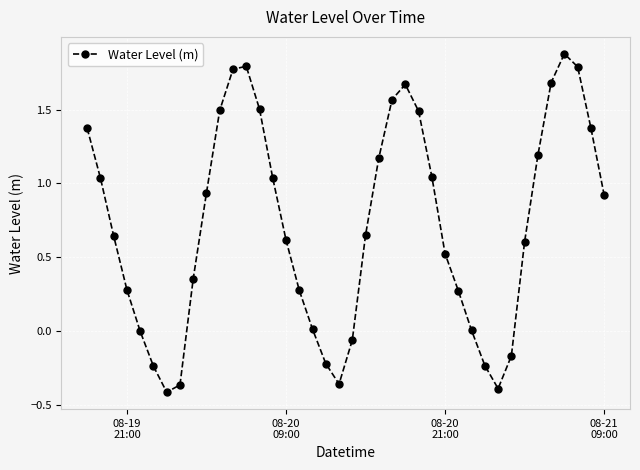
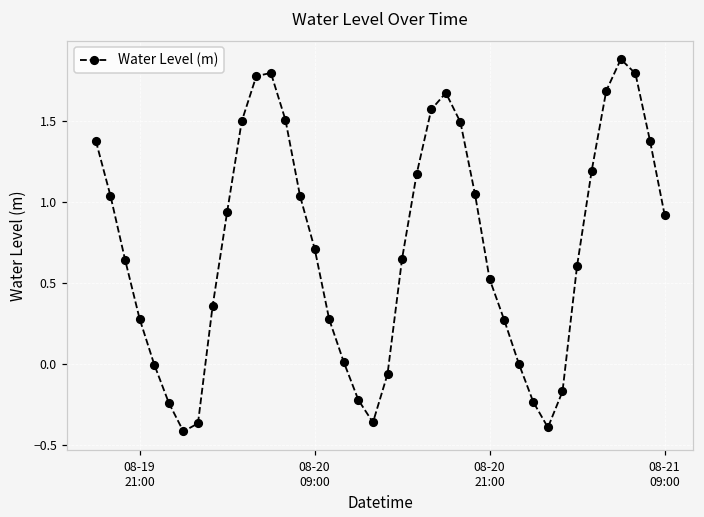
08-20 09:00: 0.62 -> 0.71
